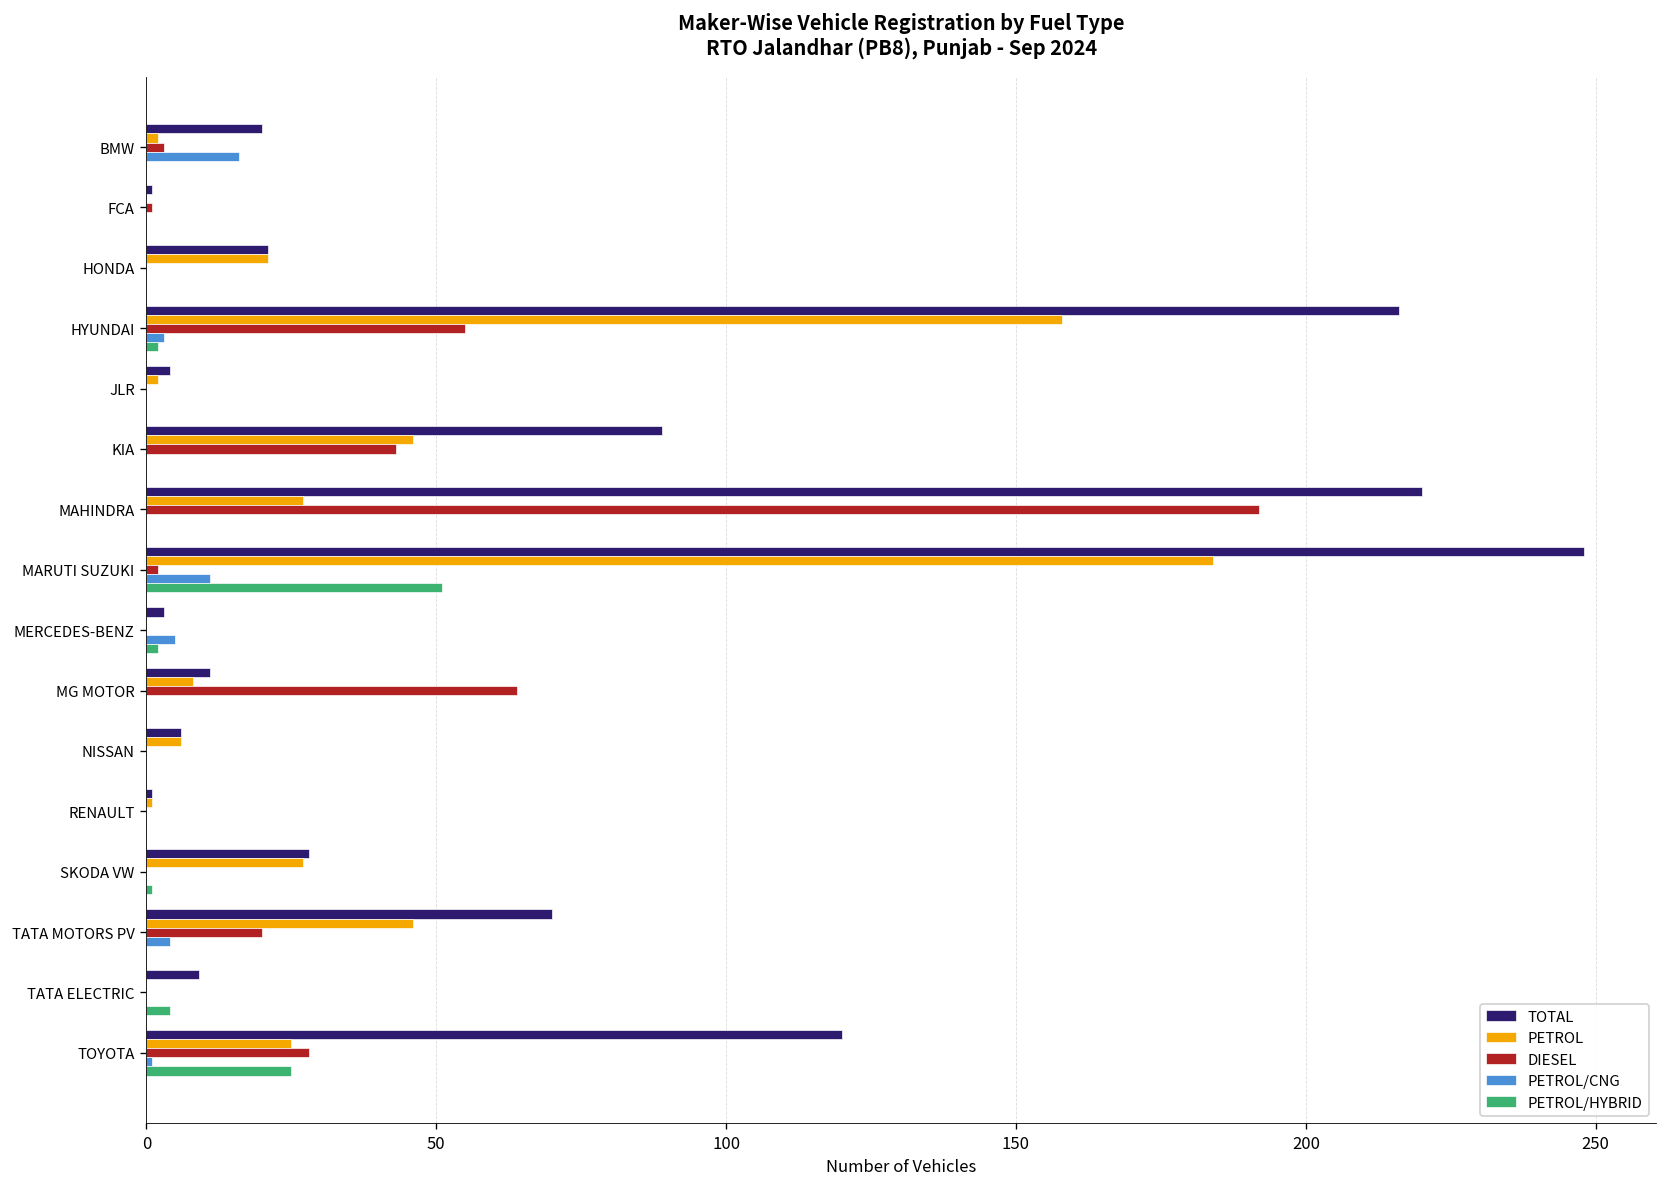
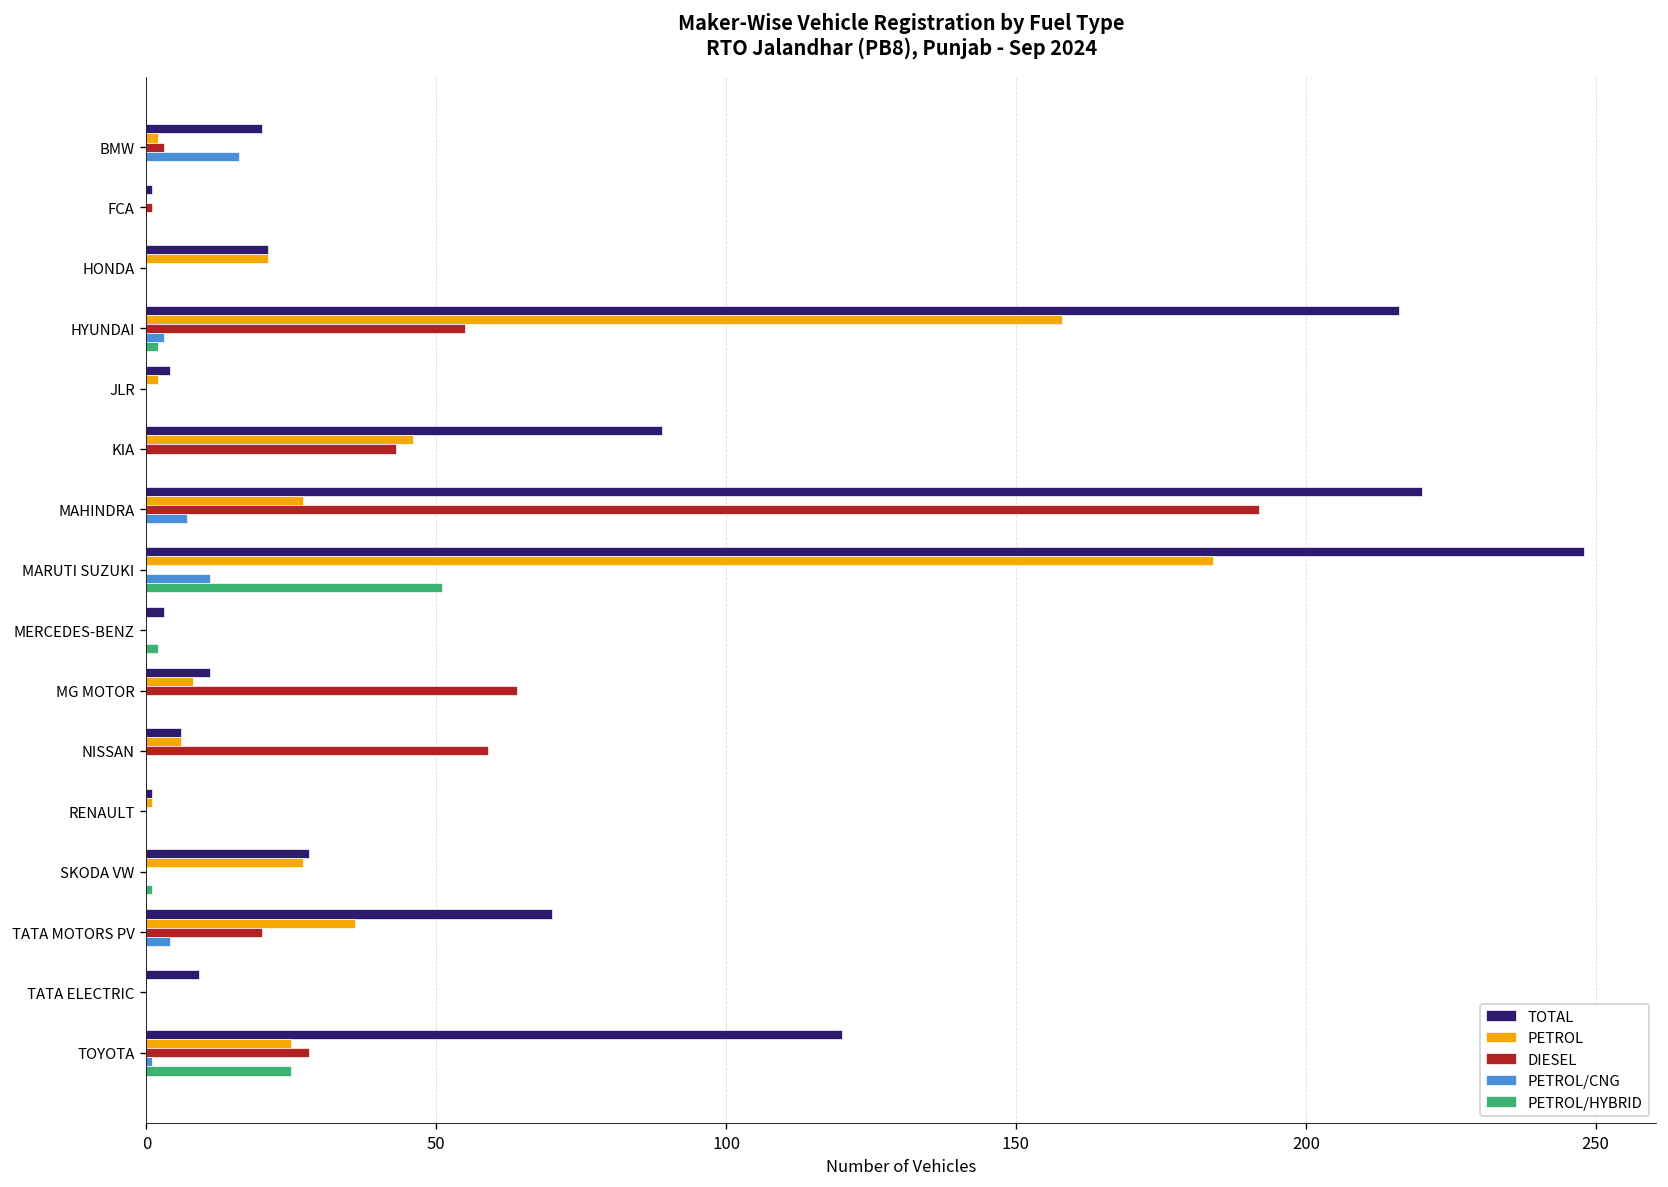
PETROL/CNG, MAHINDRA: 0 -> 7
DIESEL, MARUTI SUZUKI: 2 -> 0
PETROL/CNG, MERCEDES-BENZ: 5 -> 0
DIESEL, NISSAN: 0 -> 59
PETROL, TATA MOTORS PV: 46 -> 36
PETROL/HYBRID, TATA ELECTRIC: 4 -> 0
